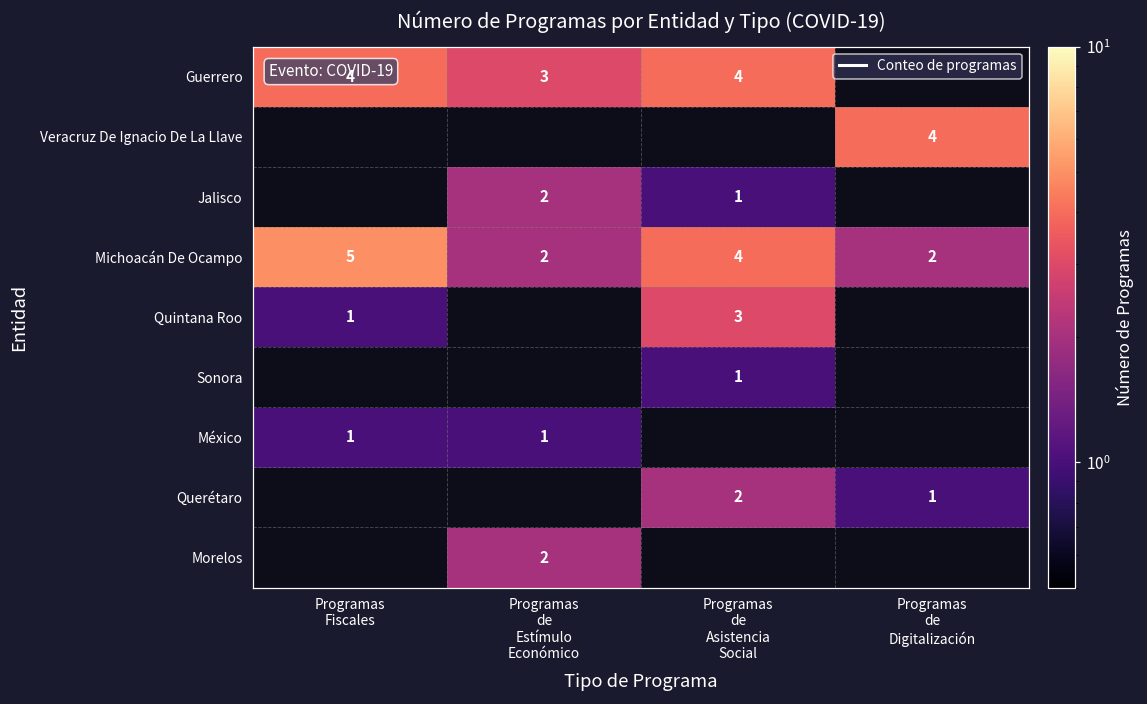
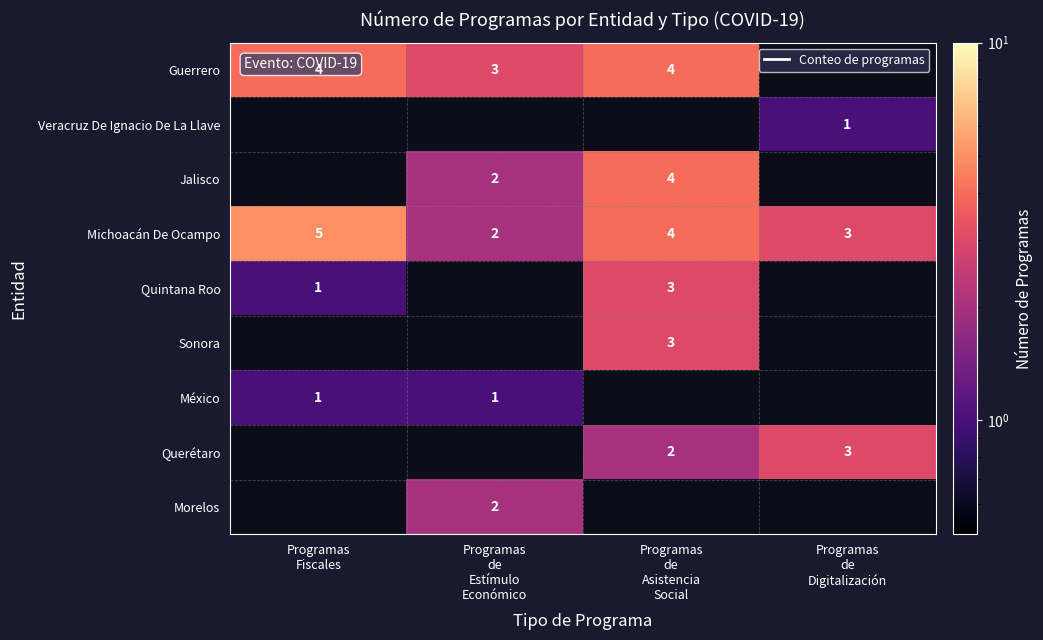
Veracruz De Ignacio De La Llave, Programas de Digitalización: 4 -> 1
Jalisco, Programas de Asistencia Social: 1 -> 4
Michoacán De Ocampo, Programas de Digitalización: 2 -> 3
Sonora, Programas de Asistencia Social: 1 -> 3
Querétaro, Programas de Digitalización: 1 -> 3
